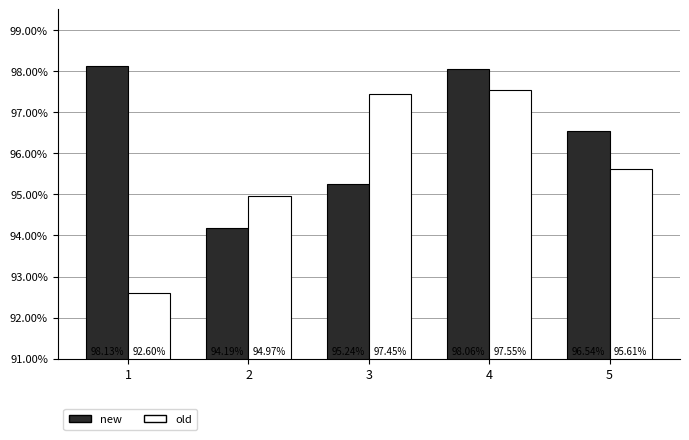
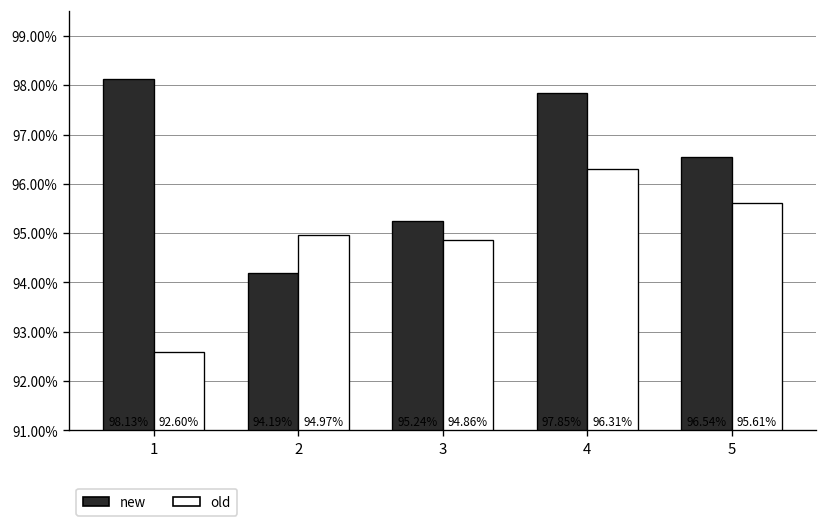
old, 3: 97.45% -> 94.86%
new, 4: 98.1% -> 97.9%
old, 4: 97.55% -> 96.31%
